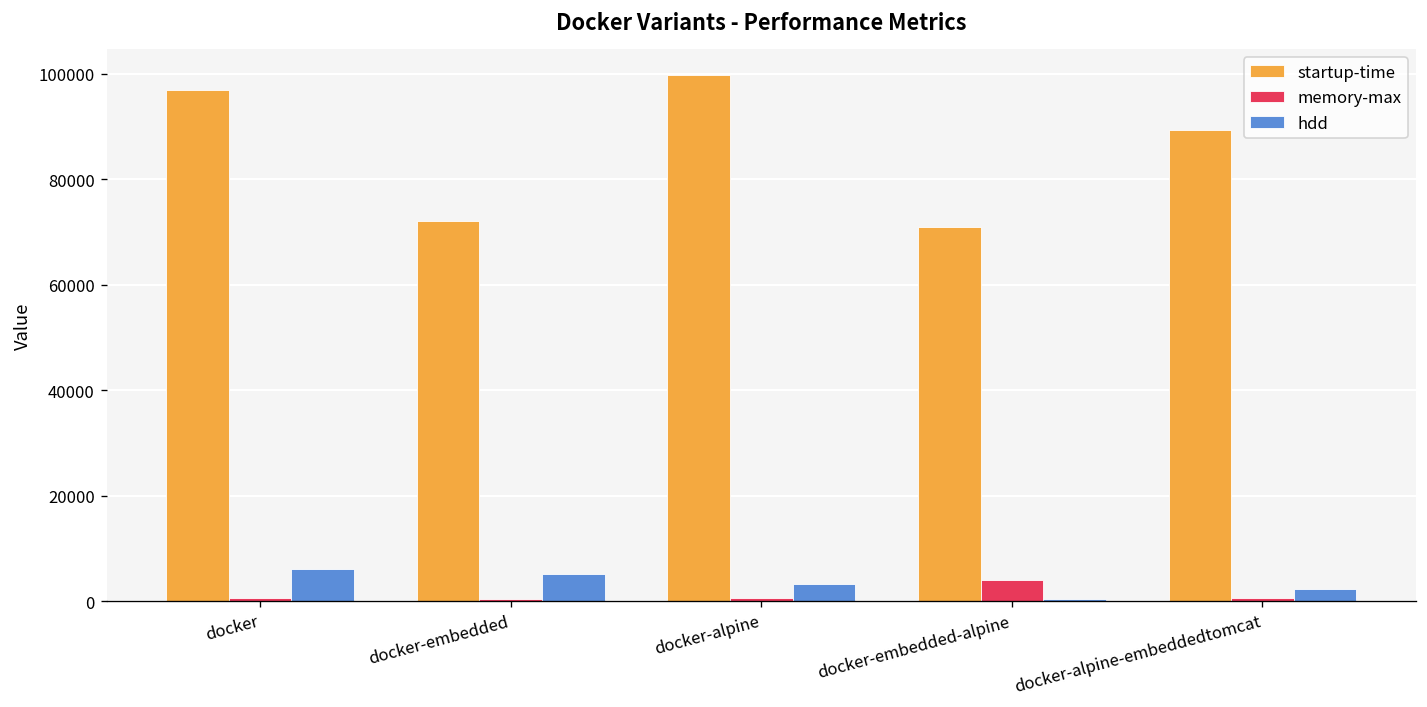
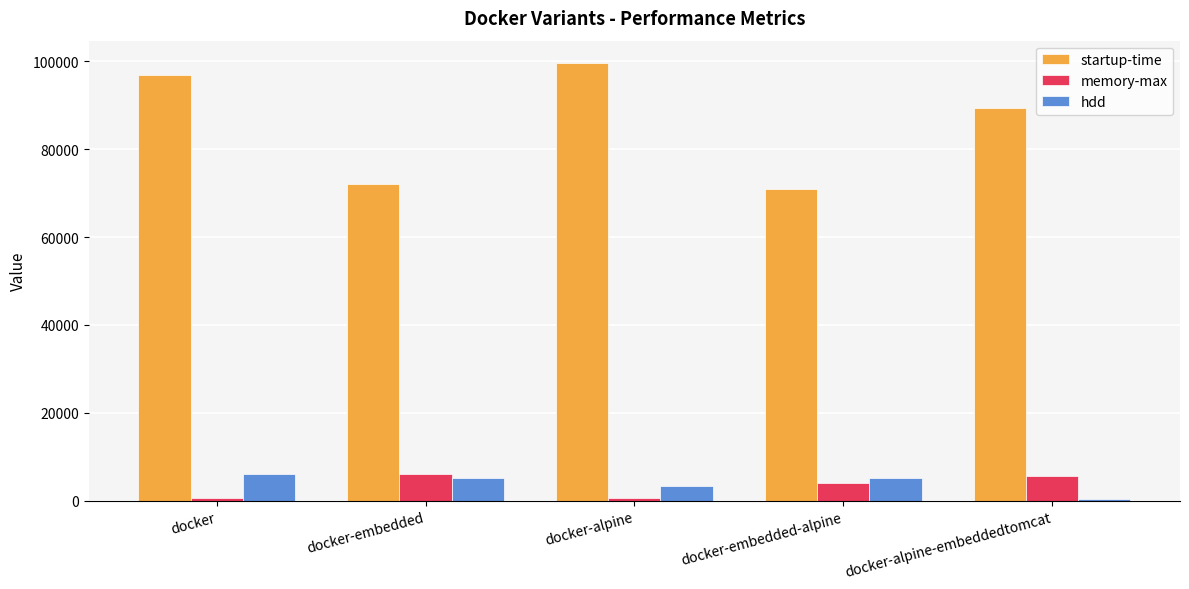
memory-max, docker-embedded: 0 -> 6000
hdd, docker-embedded-alpine: 0 -> 5000
memory-max, docker-alpine-embeddedtomcat: 1000 -> 6000
hdd, docker-alpine-embeddedtomcat: 2000 -> 0
